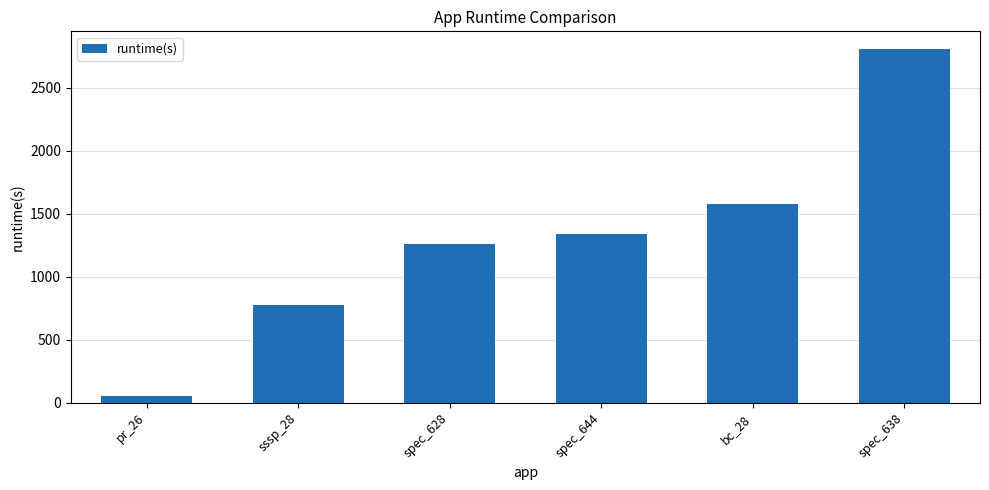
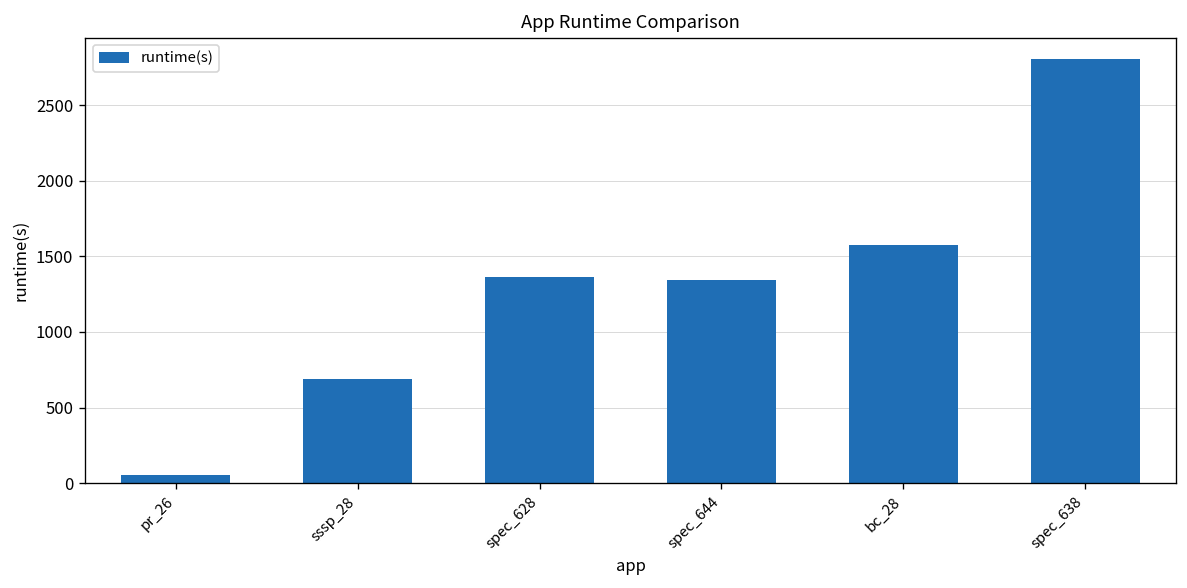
sssp_28: 770 -> 690
spec_628: 1260 -> 1370
